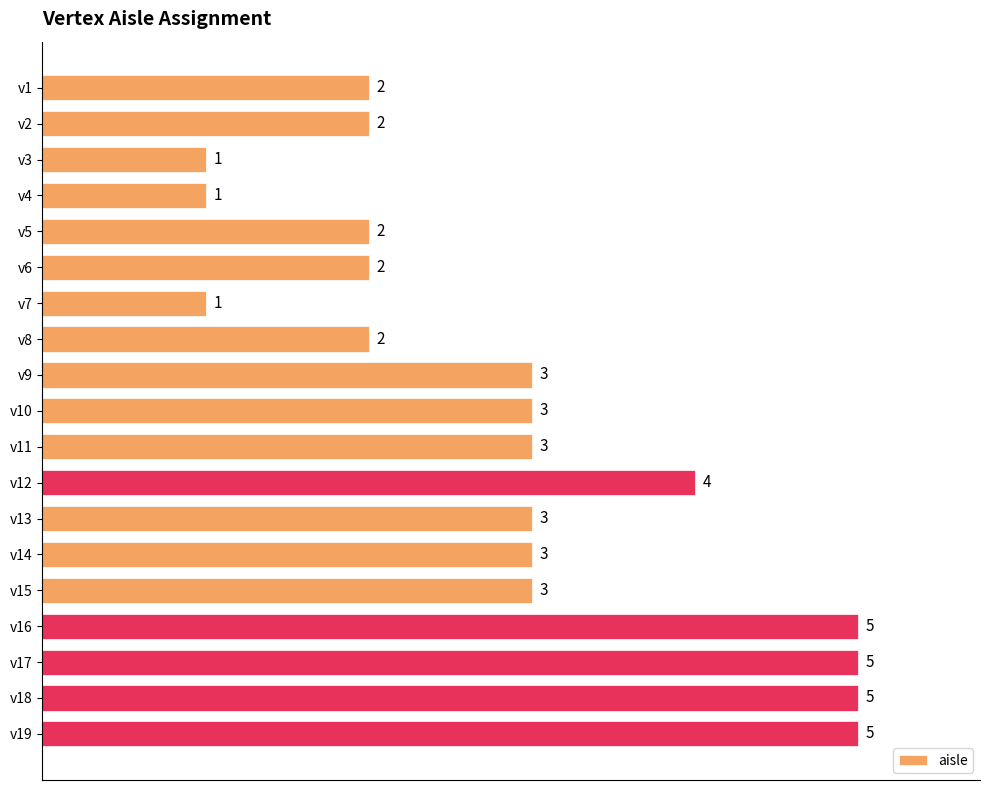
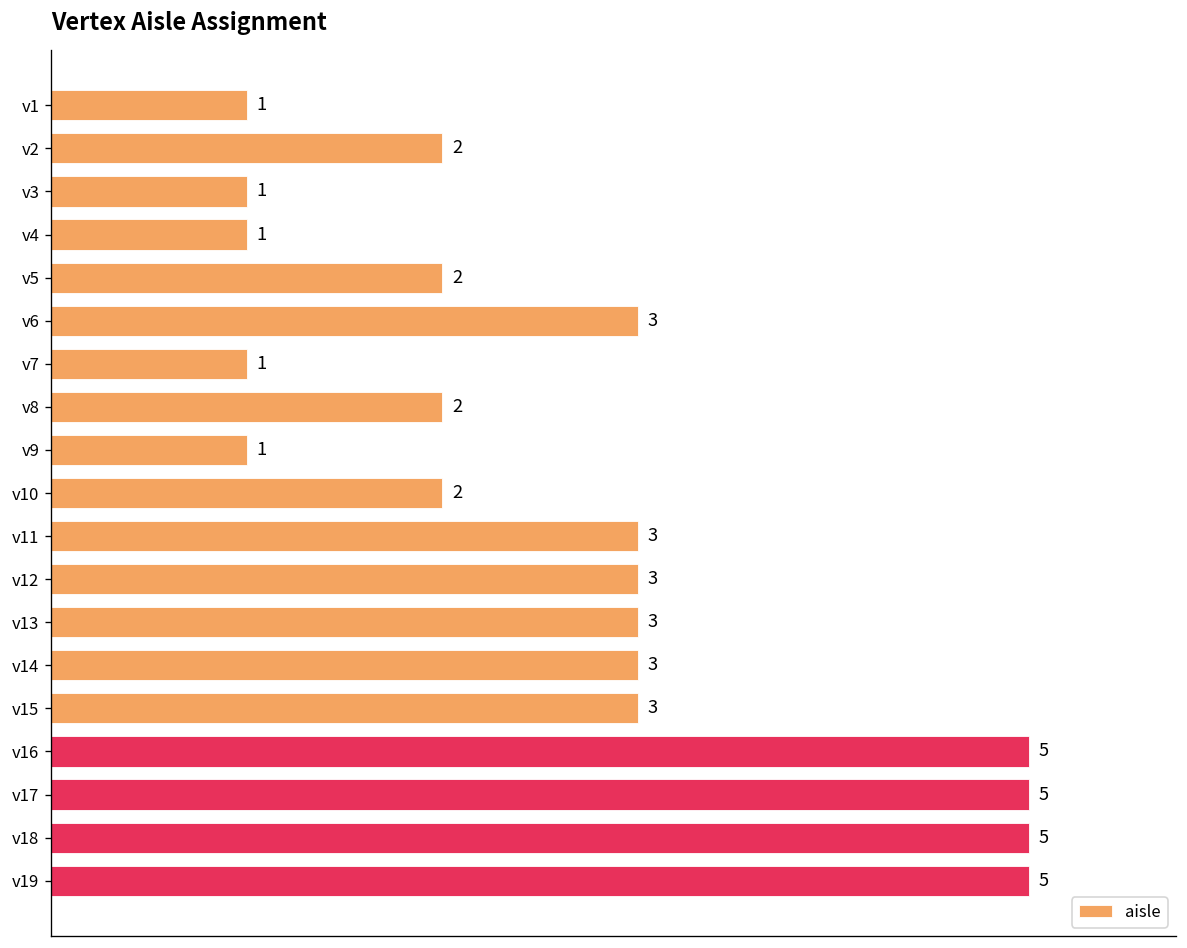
v1: 2 -> 1
v6: 2 -> 3
v9: 3 -> 1
v10: 3 -> 2
v12: 4 -> 3
